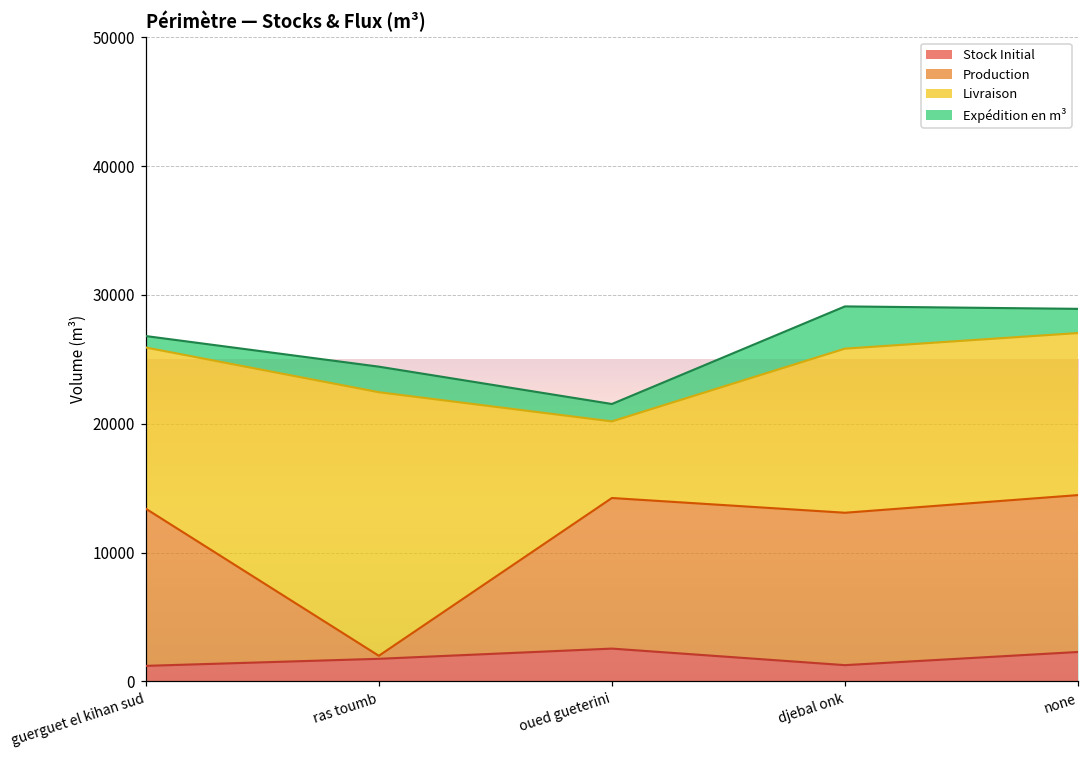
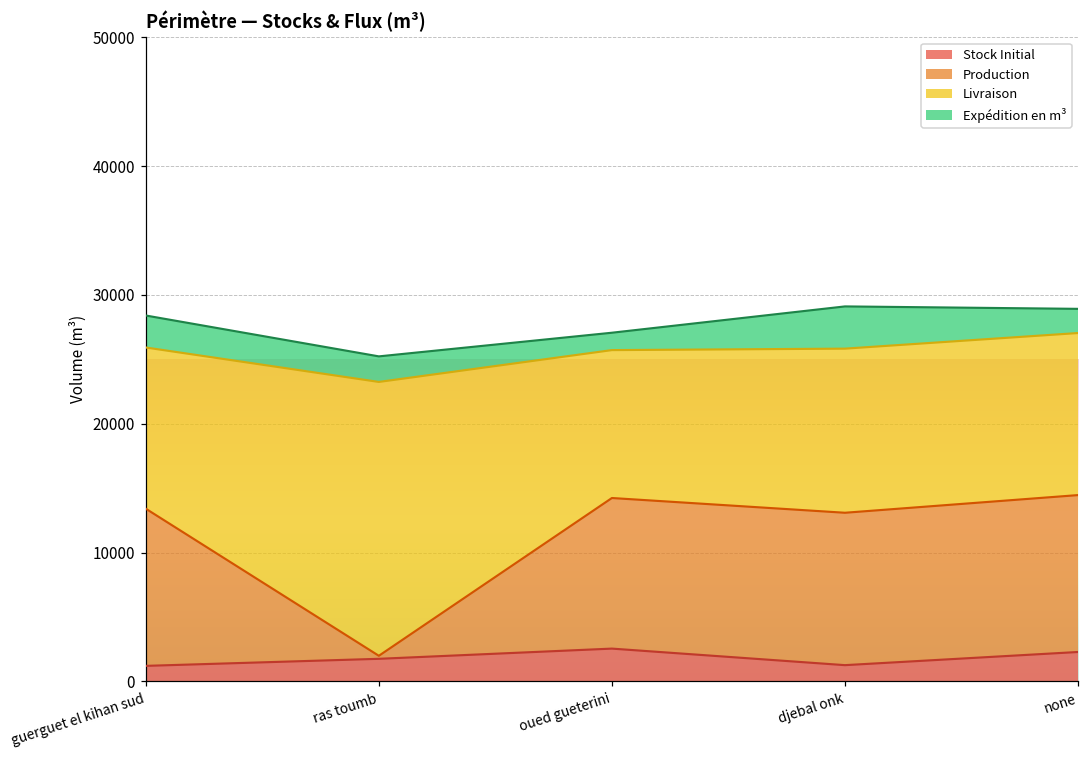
Expédition en m³, guerguet el kihan sud: 900 -> 2500
Livraison, ras toumb: 20500 -> 21300
Livraison, oued gueterini: 6000 -> 11500
